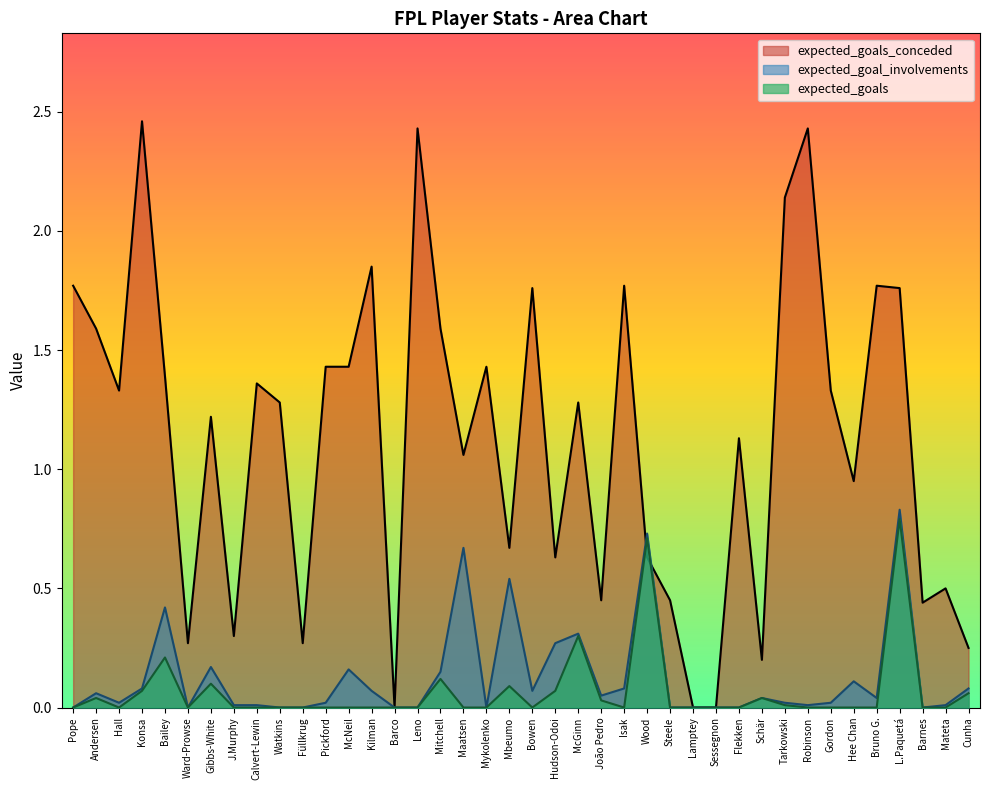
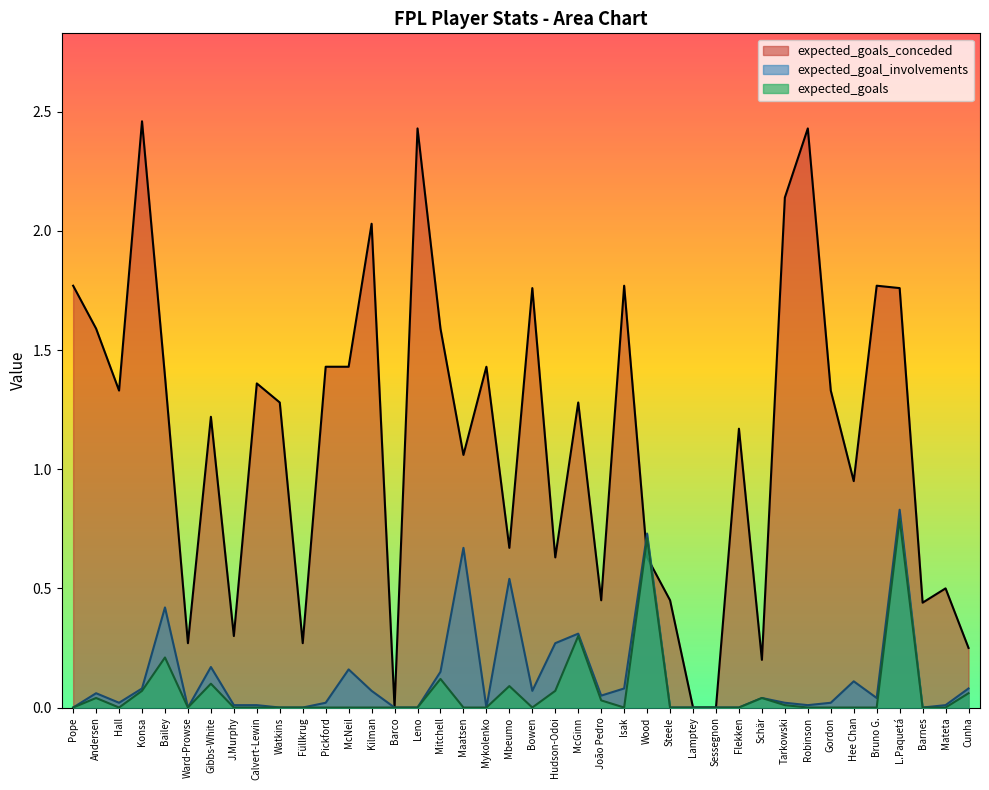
expected_goals_conceded, Kilman: 1.85 -> 2.03
expected_goals_conceded, Flekken: 1.13 -> 1.17
